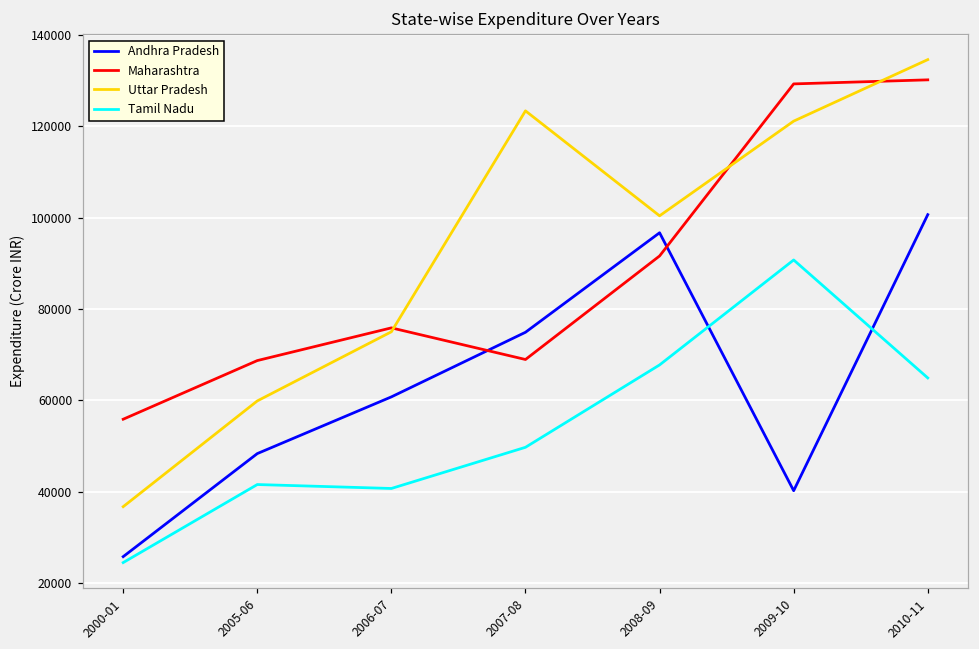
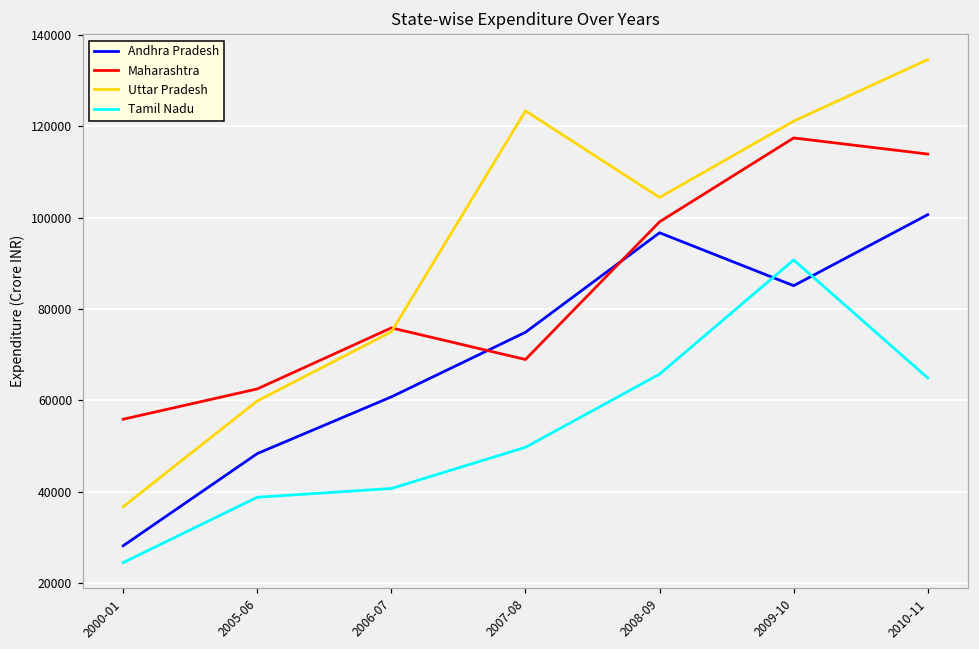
Andhra Pradesh, 2000-01: 26000 -> 28000
Maharashtra, 2005-06: 69000 -> 62000
Tamil Nadu, 2005-06: 42000 -> 39000
Maharashtra, 2008-09: 92000 -> 99000
Uttar Pradesh, 2008-09: 100000 -> 104000
Tamil Nadu, 2008-09: 68000 -> 66000
Andhra Pradesh, 2009-10: 40000 -> 85000
Maharashtra, 2009-10: 129000 -> 117000
Maharashtra, 2010-11: 130000 -> 114000
